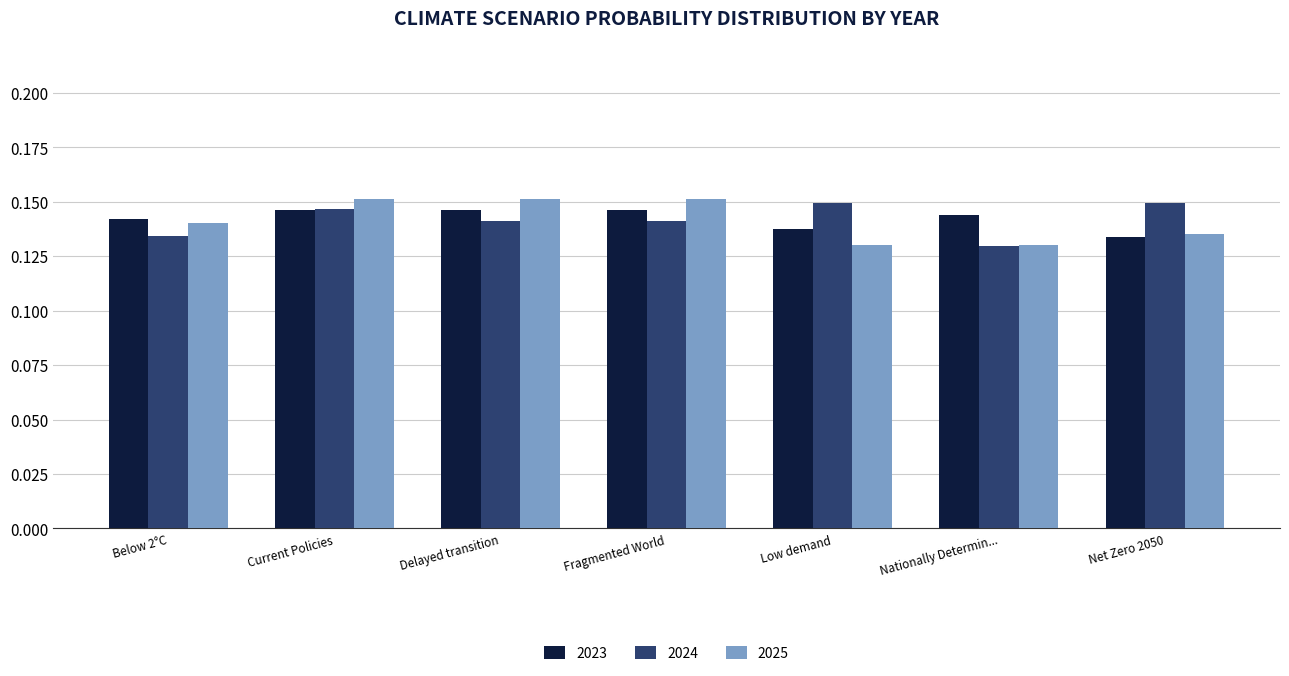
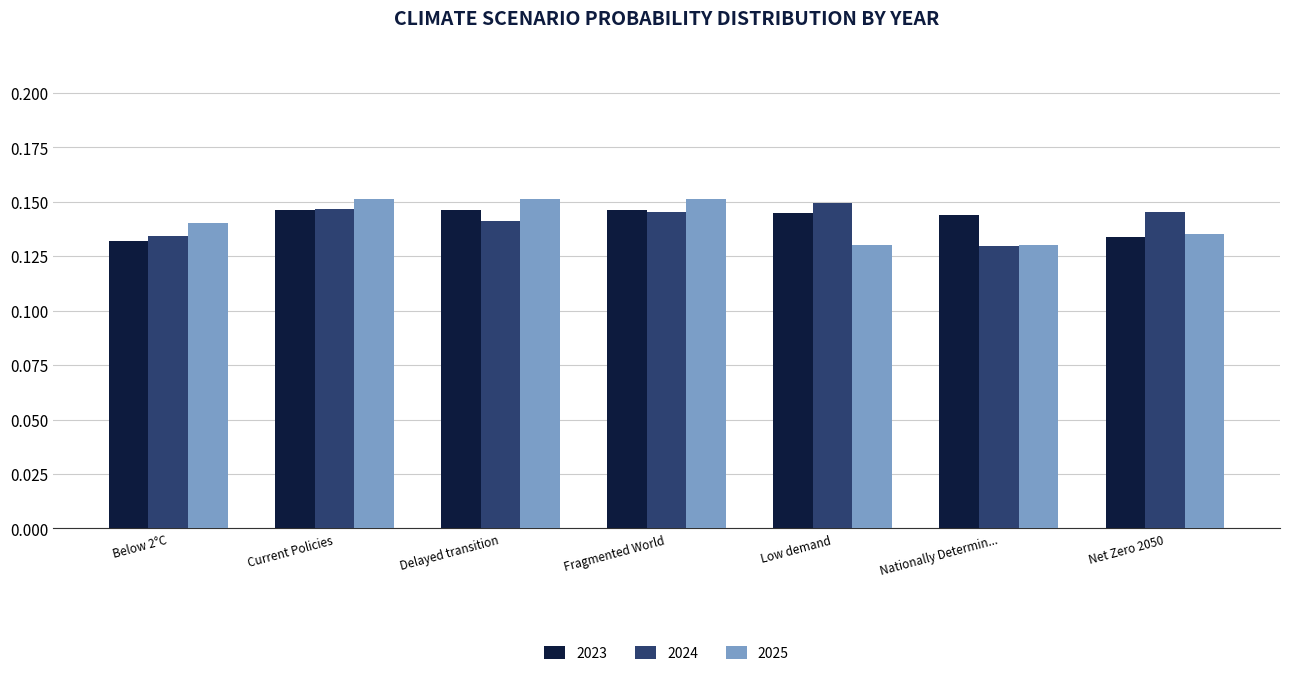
2023, Below 2°C: 0.142 -> 0.132
2024, Fragmented World: 0.141 -> 0.145
2023, Low demand: 0.137 -> 0.145
2024, Net Zero 2050: 0.149 -> 0.145
